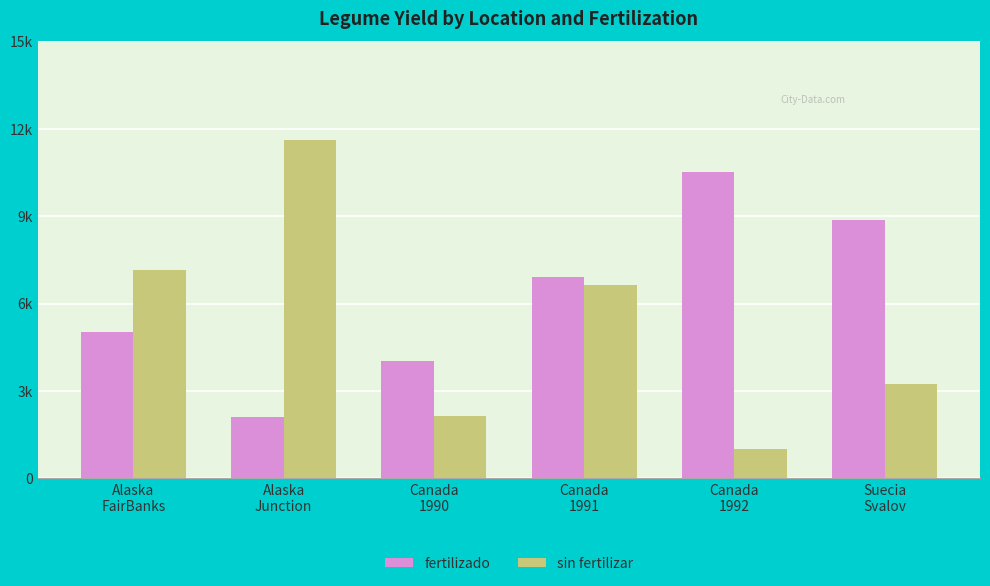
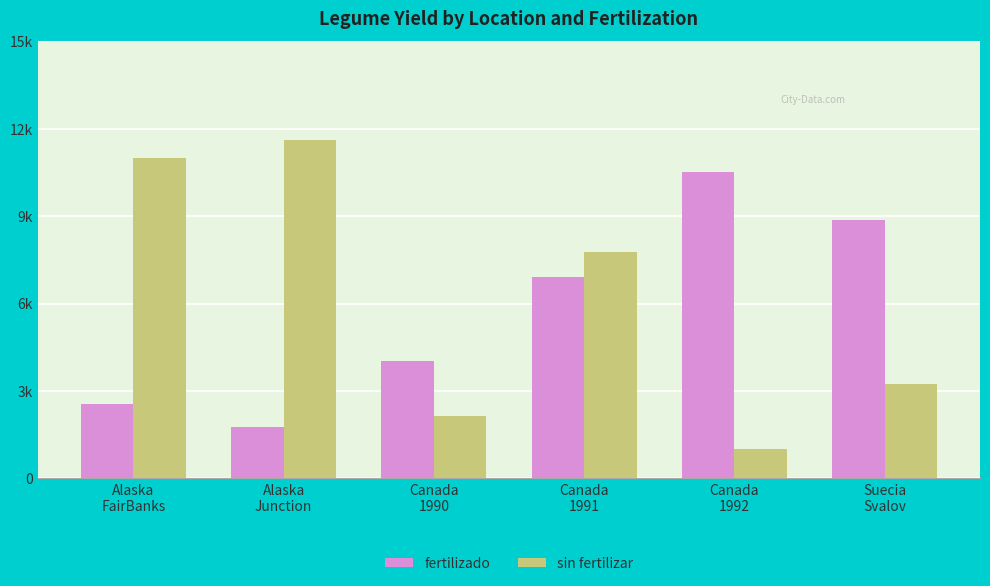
fertilizado, Alaska FairBanks: 5000 -> 2600
sin fertilizar, Alaska FairBanks: 7200 -> 11000
fertilizado, Alaska Junction: 2100 -> 1800
sin fertilizar, Canada 1991: 6600 -> 7800
